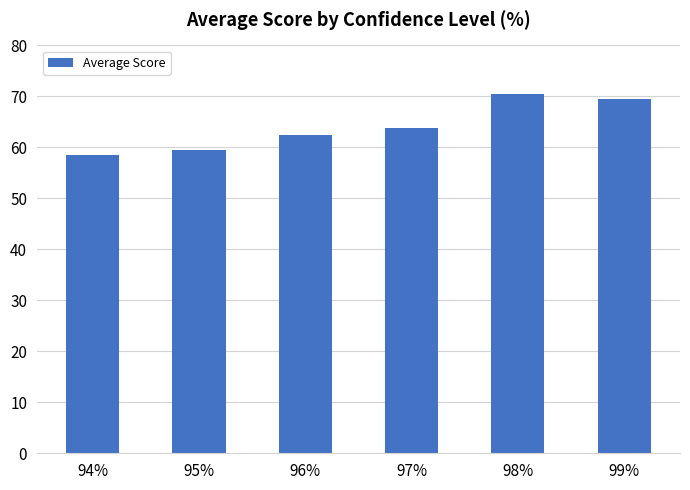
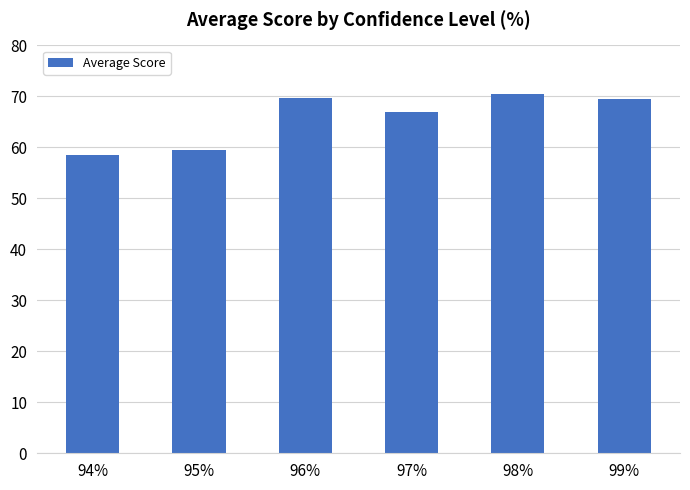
96%: 62 -> 70
97%: 64 -> 67
